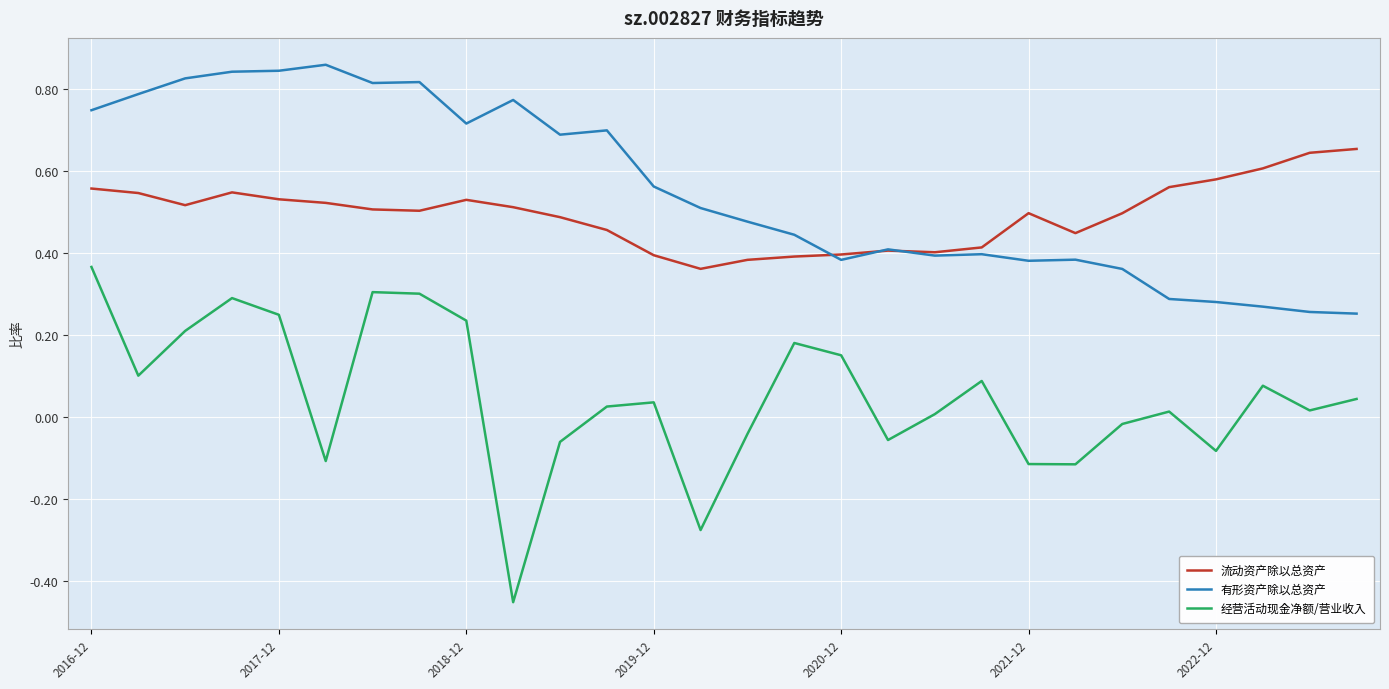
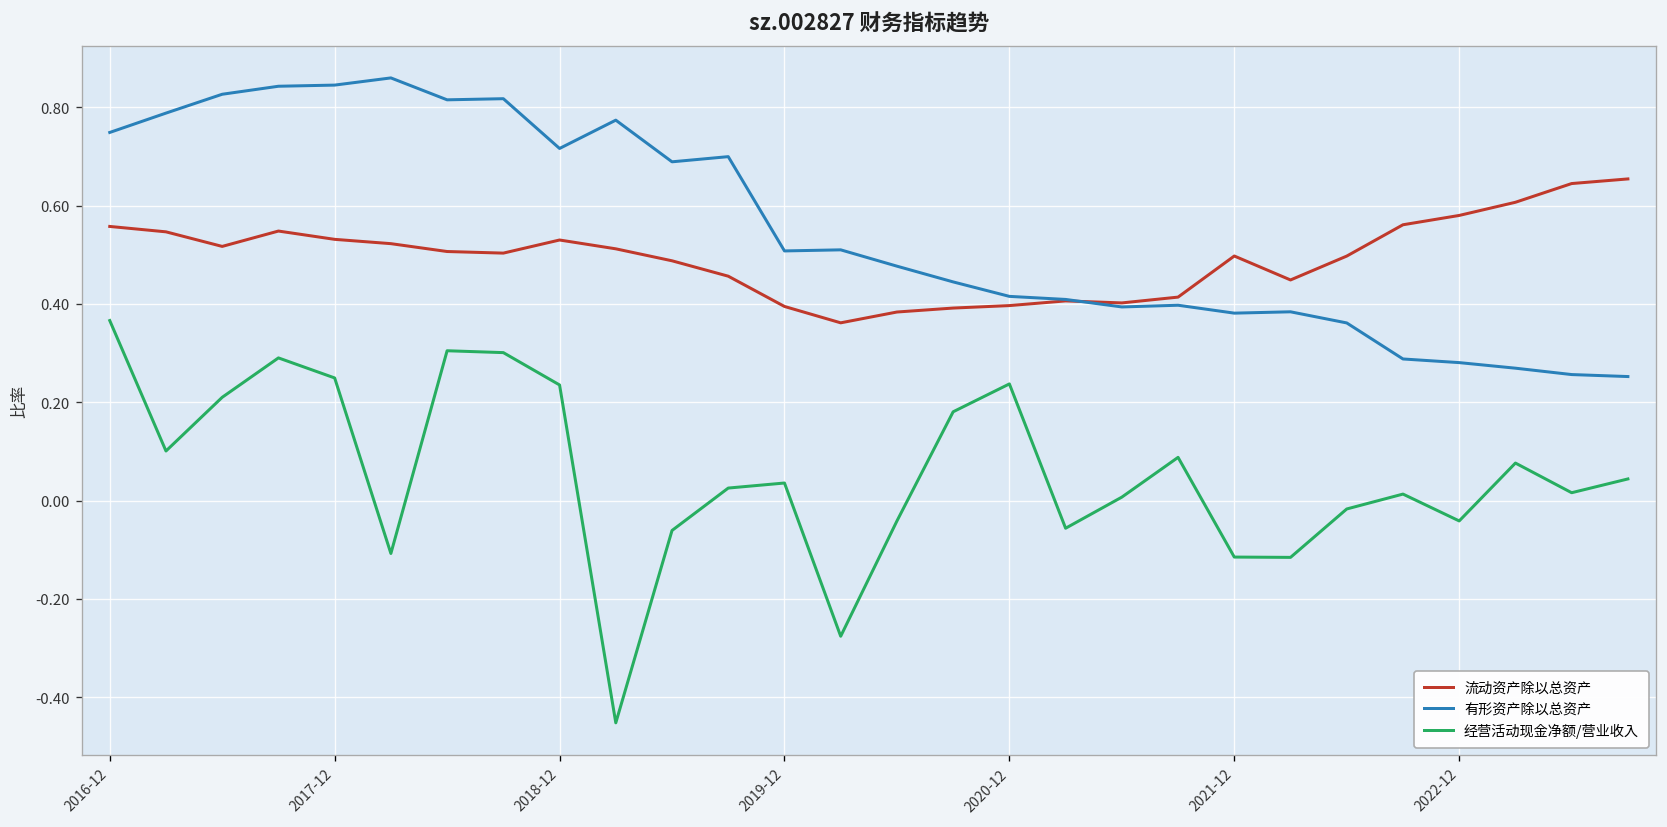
有形资产除以总资产, 2019-12: 0.56 -> 0.51
有形资产除以总资产, 2020-12: 0.38 -> 0.42
经营活动现金净额/营业收入, 2020-12: 0.15 -> 0.24
经营活动现金净额/营业收入, 2022-12: -0.08 -> -0.04
